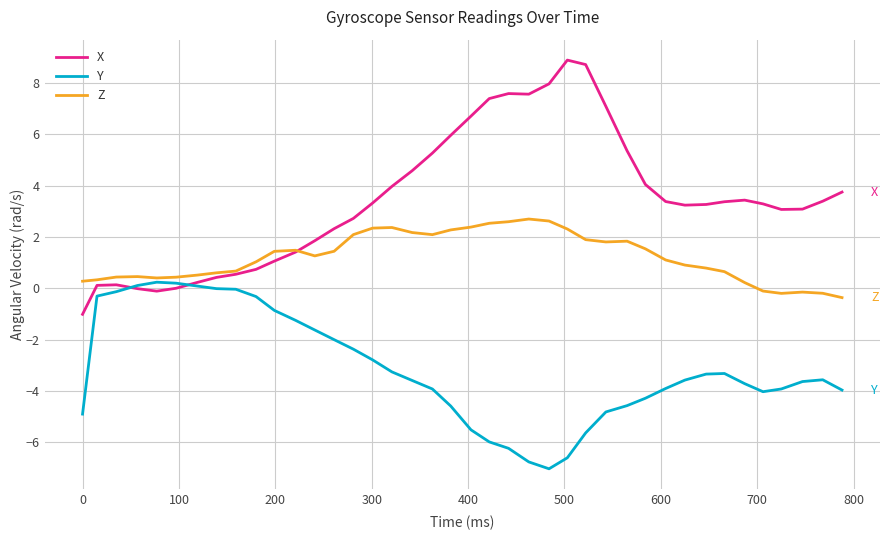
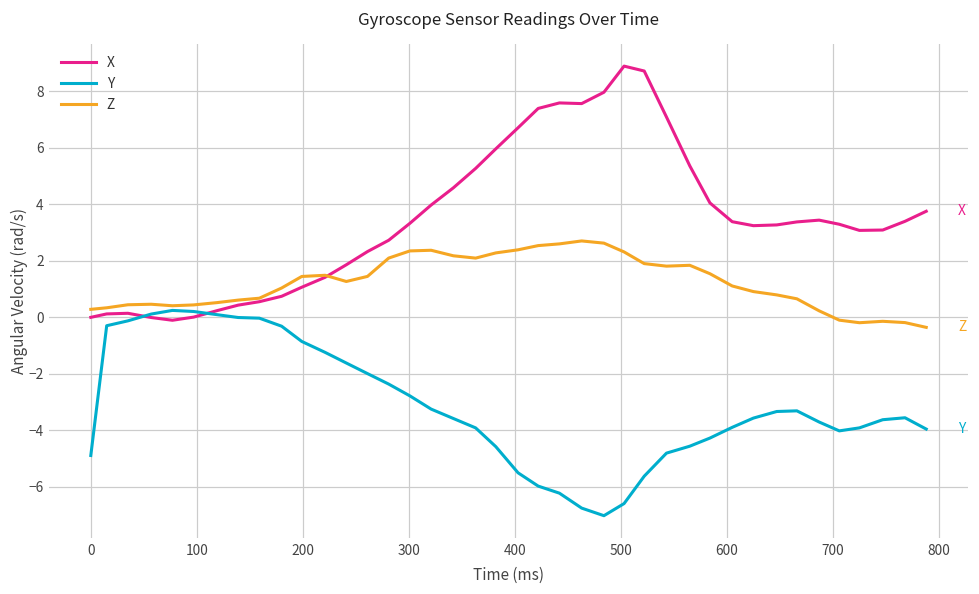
X, 0: -1.0 -> 0.0
